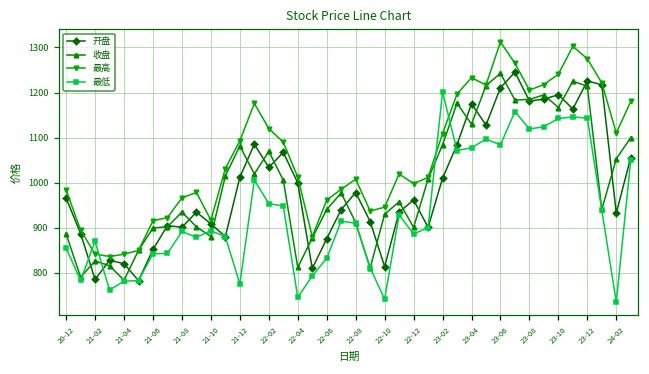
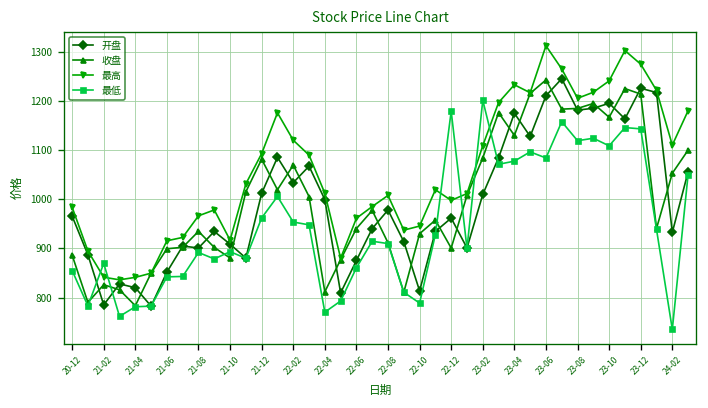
最低, 21-12: 780 -> 960
最低, 22-04: 750 -> 770
最低, 22-06: 830 -> 860
最低, 22-10: 740 -> 790
最低, 22-12: 890 -> 1180
最低, 23-10: 1140 -> 1110
